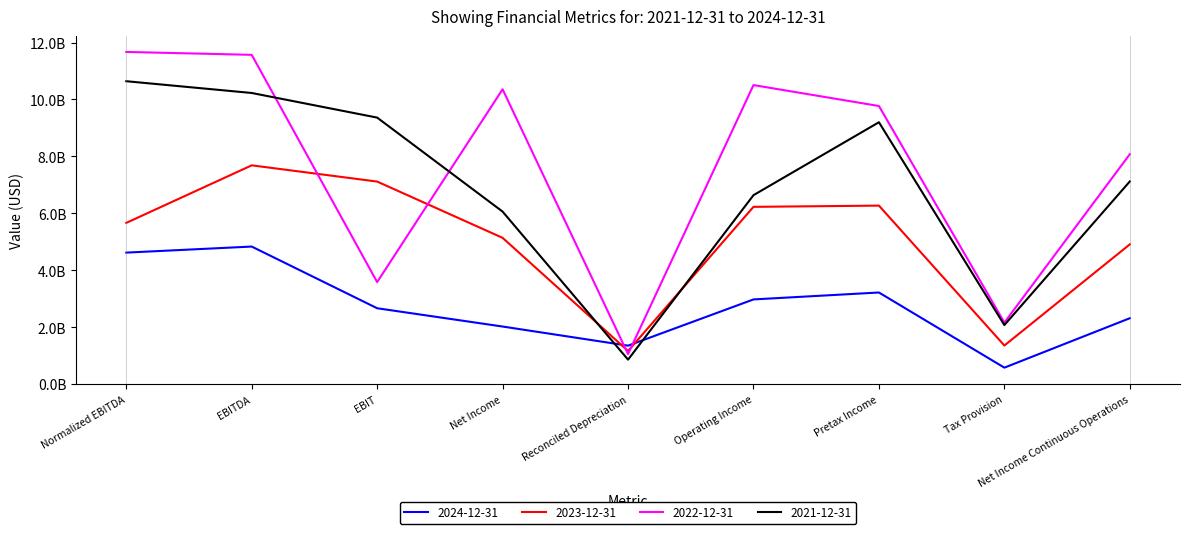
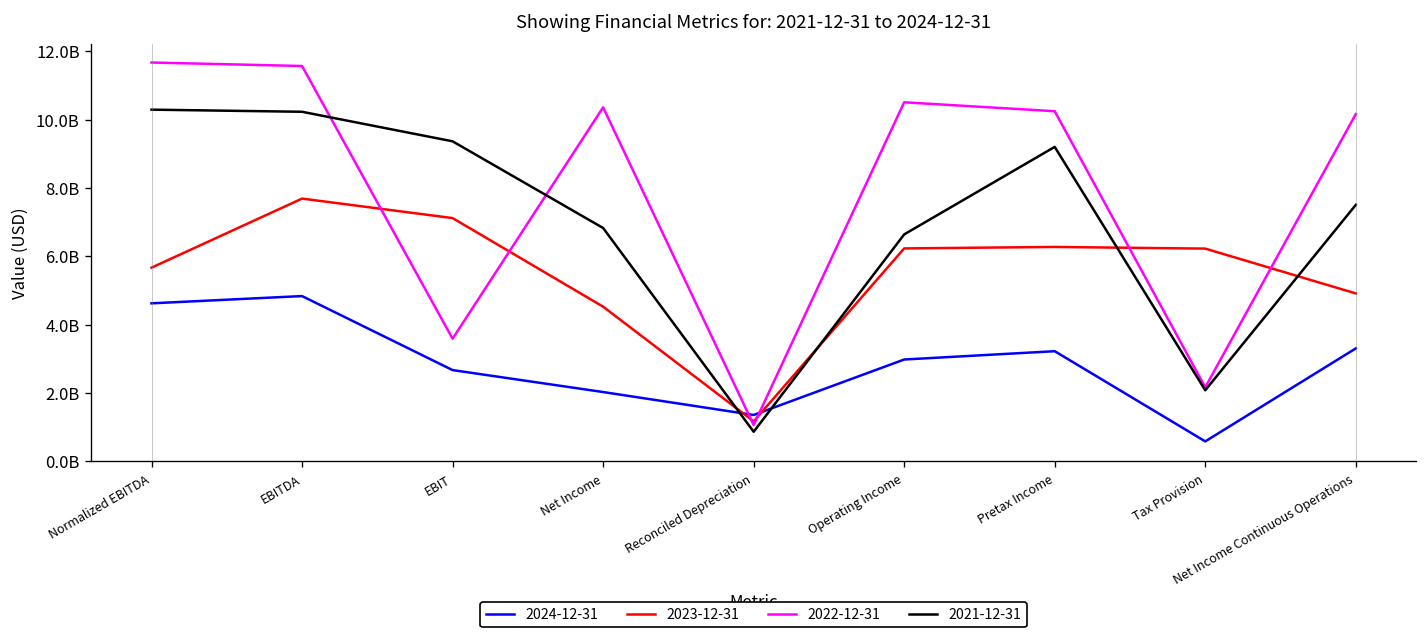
2021-12-31, Normalized EBITDA: 10600000000 -> 10300000000
2023-12-31, Net Income: 5100000000 -> 4500000000
2021-12-31, Net Income: 6100000000 -> 6800000000
2022-12-31, Pretax Income: 9800000000 -> 10200000000
2023-12-31, Tax Provision: 1400000000 -> 6200000000
2024-12-31, Net Income Continuous Operations: 2300000000 -> 3300000000
2022-12-31, Net Income Continuous Operations: 8100000000 -> 10200000000
2021-12-31, Net Income Continuous Operations: 7100000000 -> 7500000000
